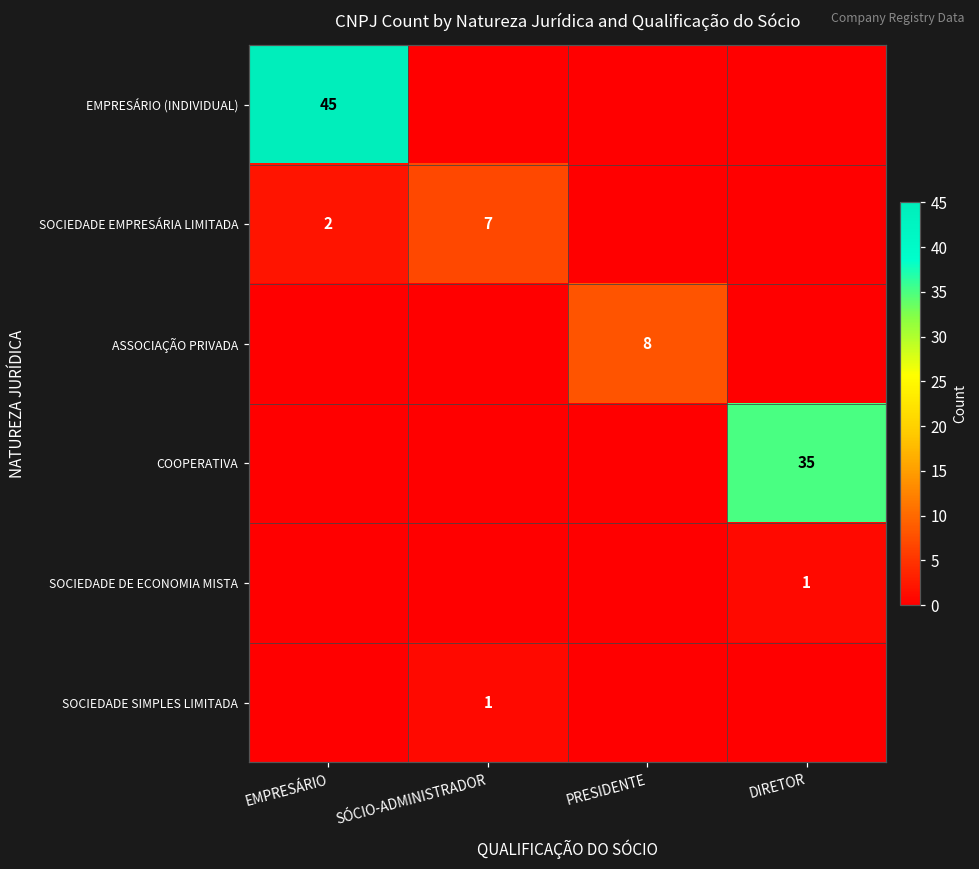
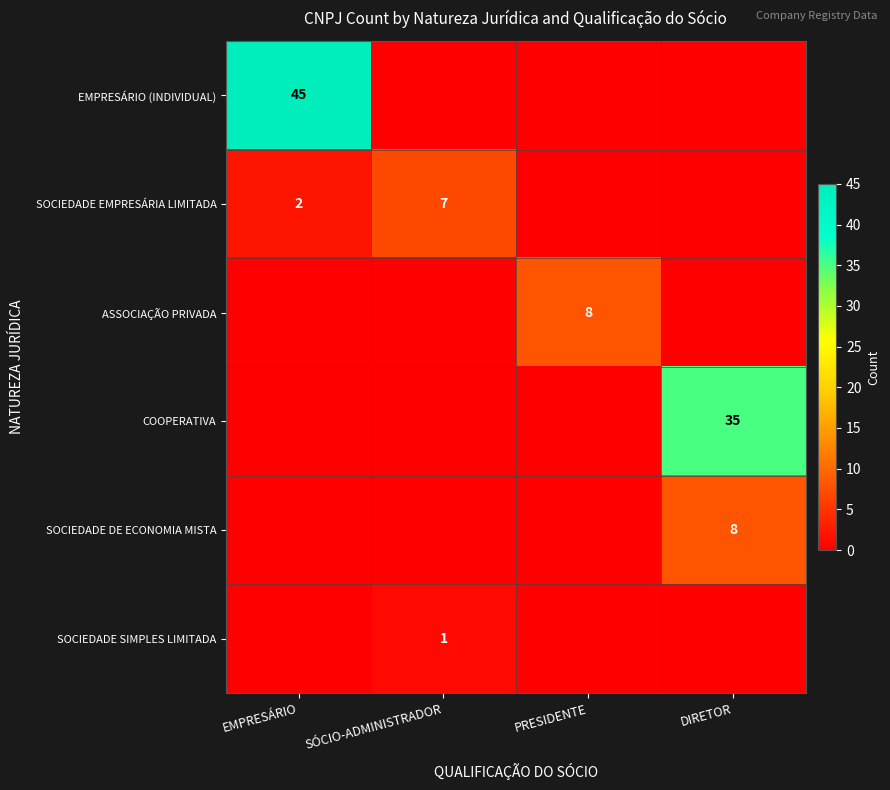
SOCIEDADE DE ECONOMIA MISTA, DIRETOR: 1 -> 8
